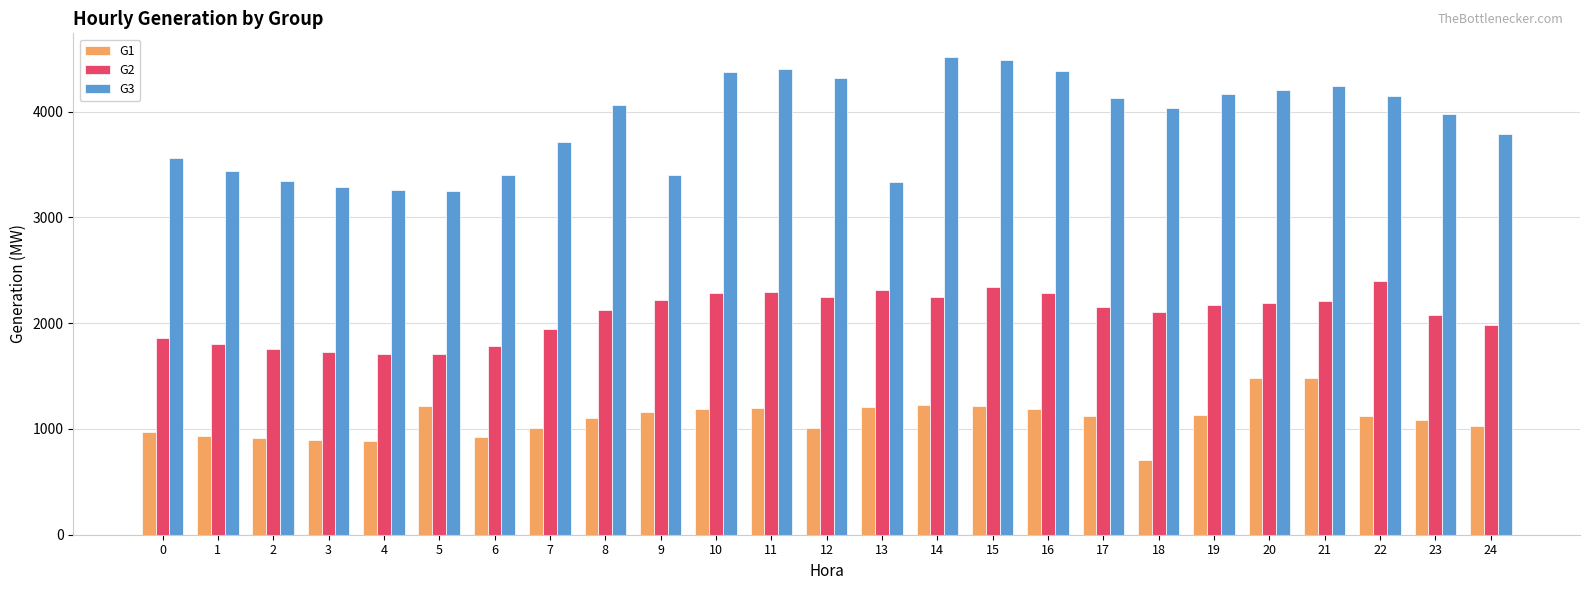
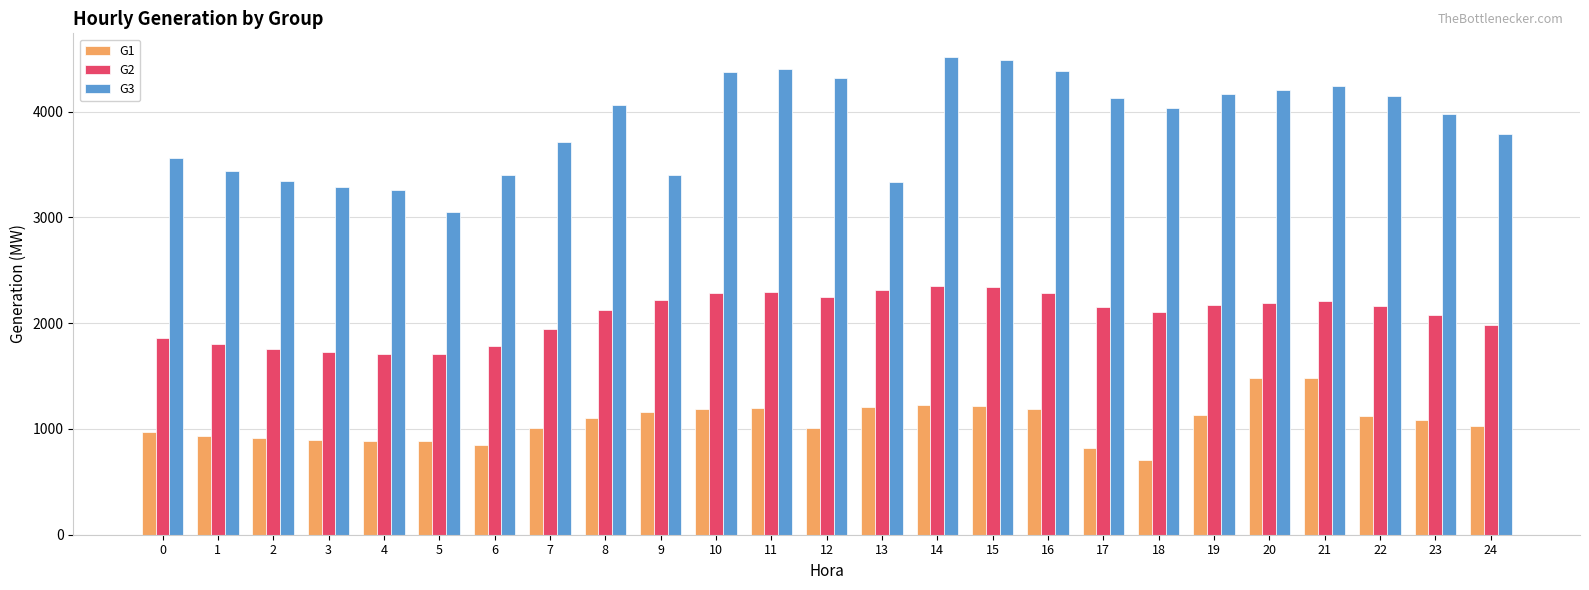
G1, 5: 1210 -> 890
G3, 5: 3250 -> 3050
G1, 6: 930 -> 850
G2, 14: 2250 -> 2350
G1, 17: 1120 -> 820
G2, 22: 2400 -> 2160
